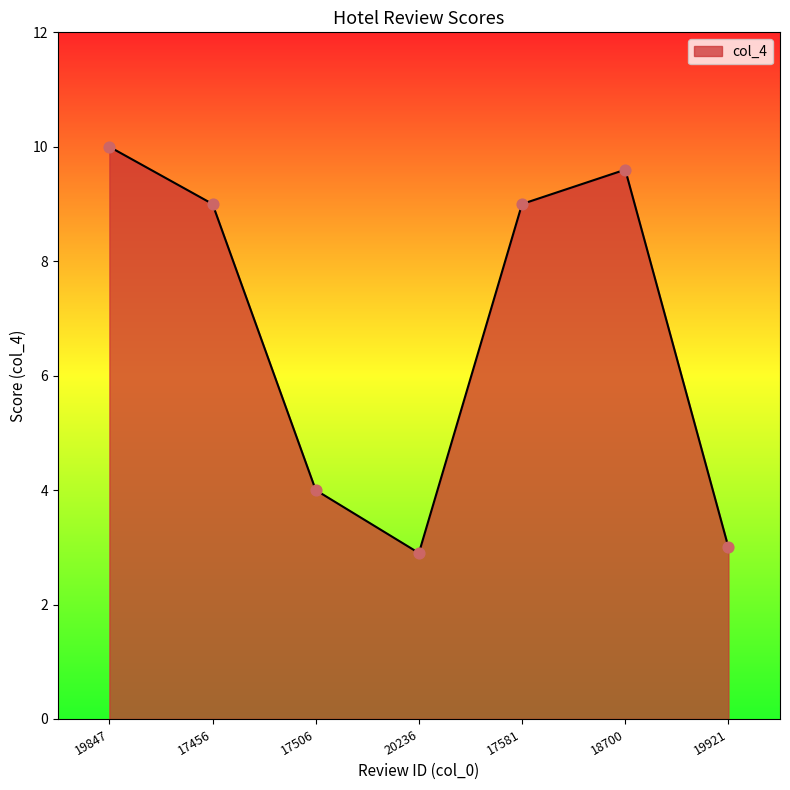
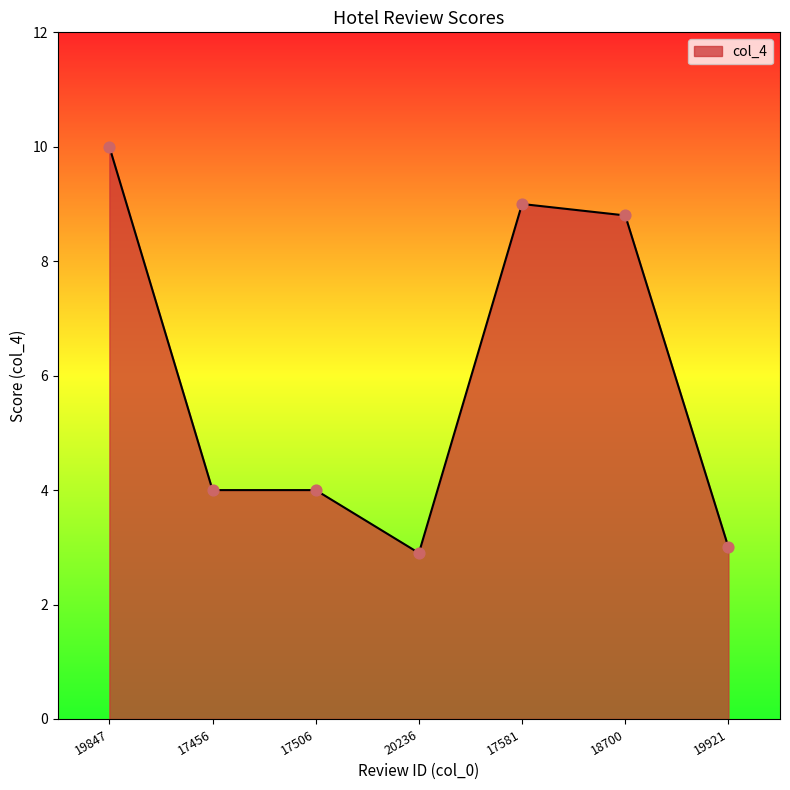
17456: 9 -> 4
18700: 9.6 -> 8.8
